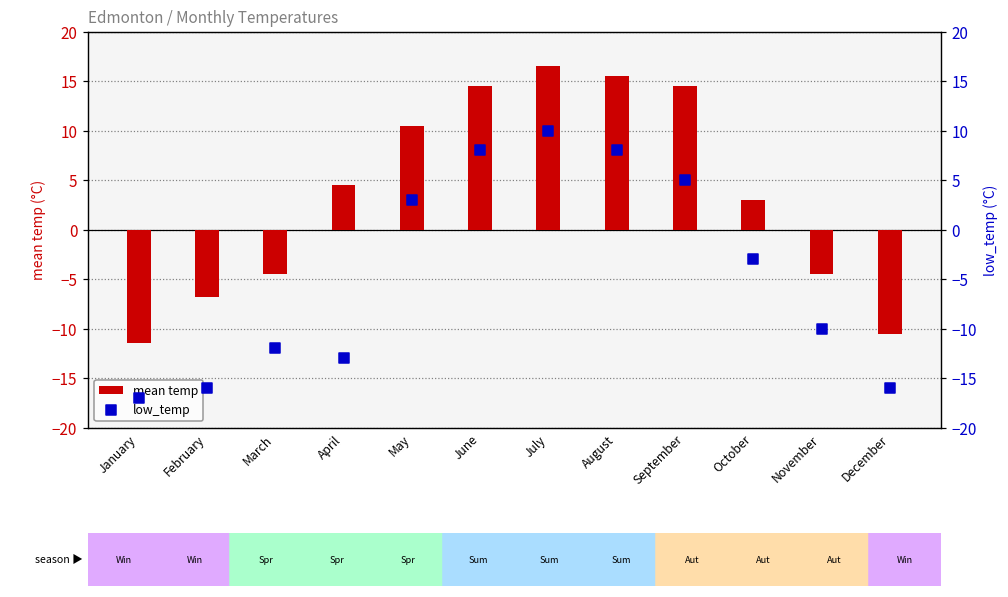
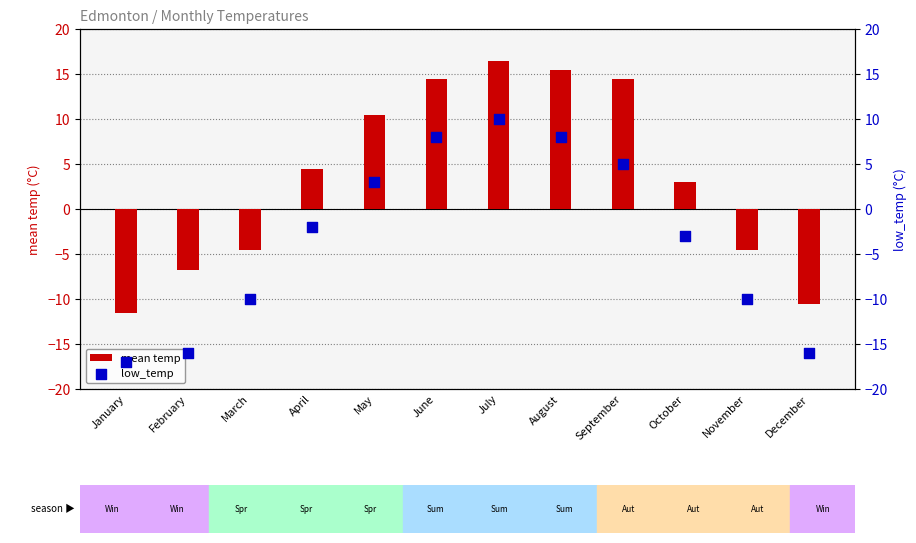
low_temp, March: -12 -> -10
low_temp, April: -13 -> -2
